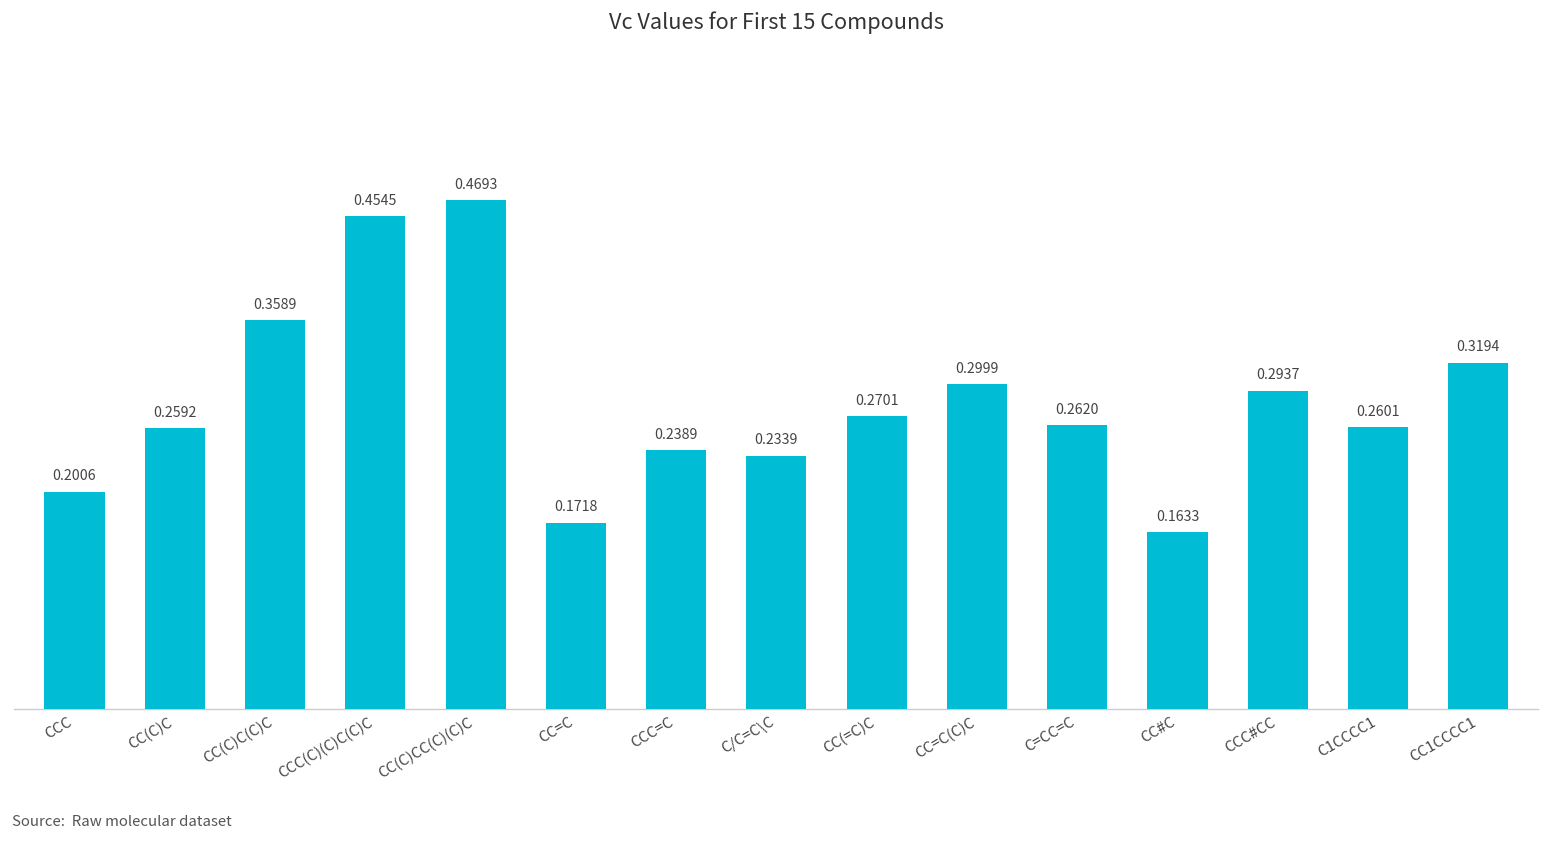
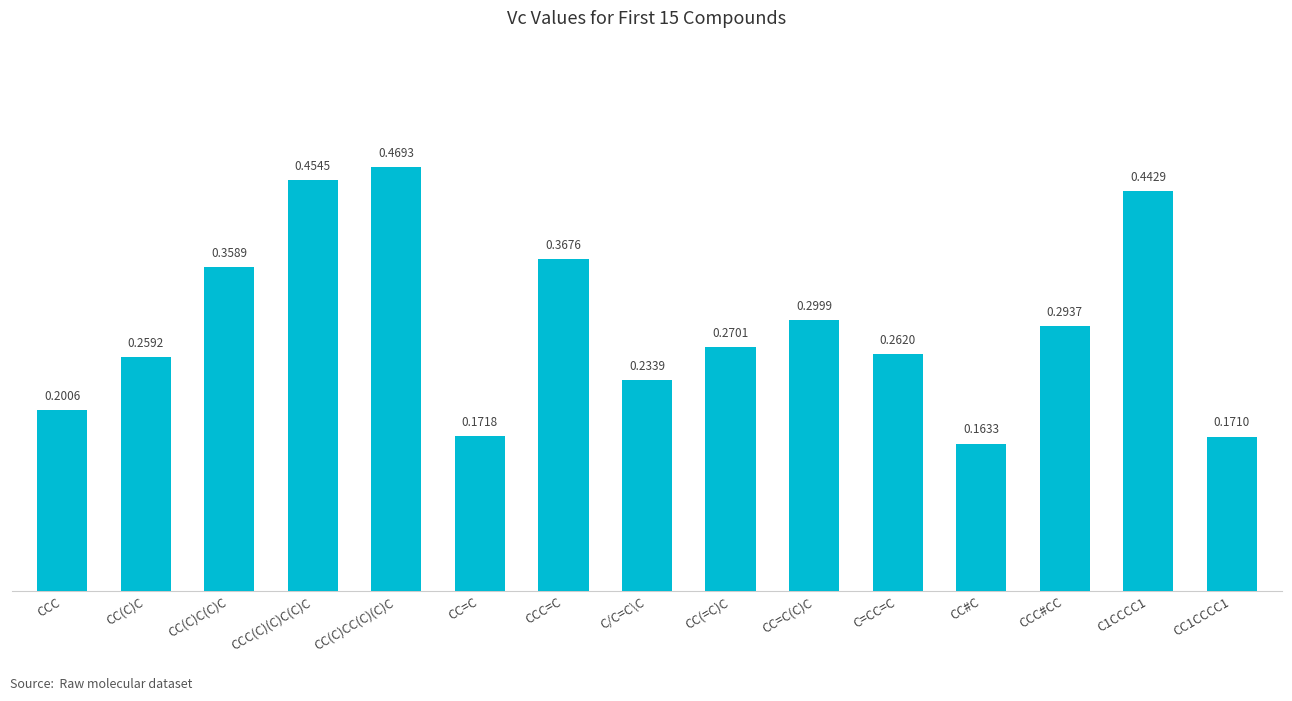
CCC=C: 0.2389 -> 0.3676
C1CCCC1: 0.2601 -> 0.4429
CC1CCCC1: 0.3194 -> 0.1710
